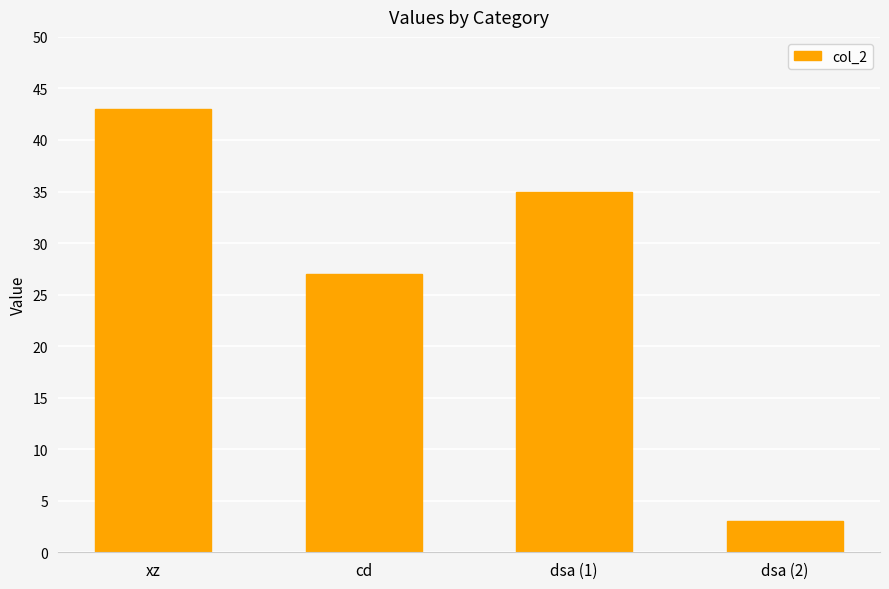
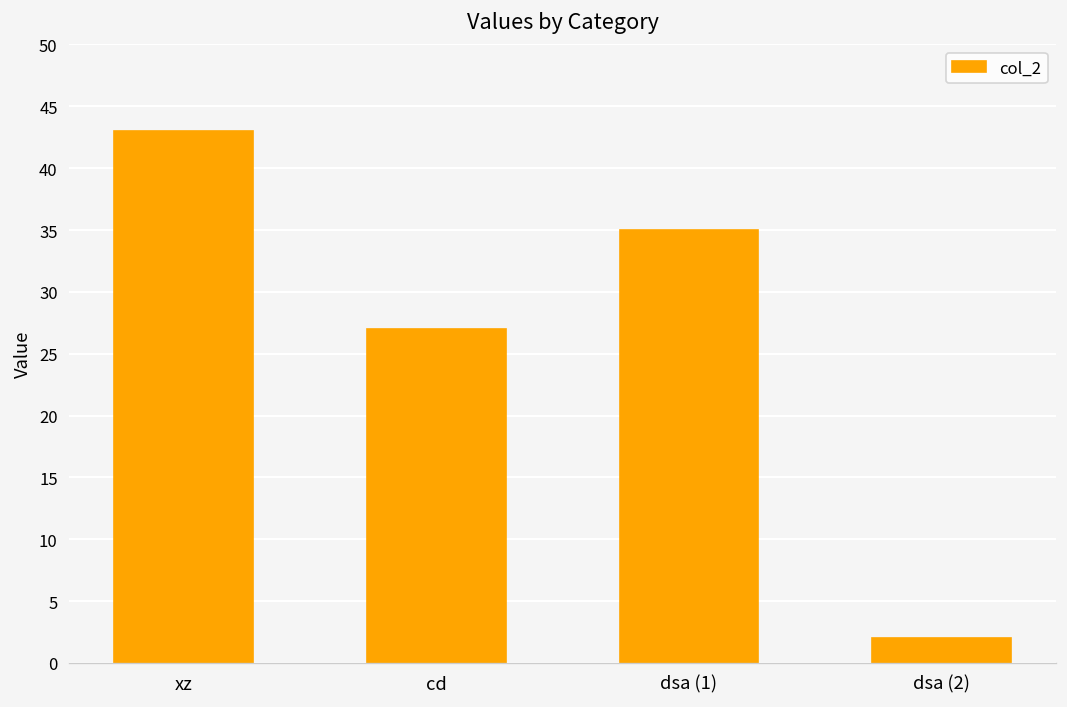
dsa (2): 3 -> 2
